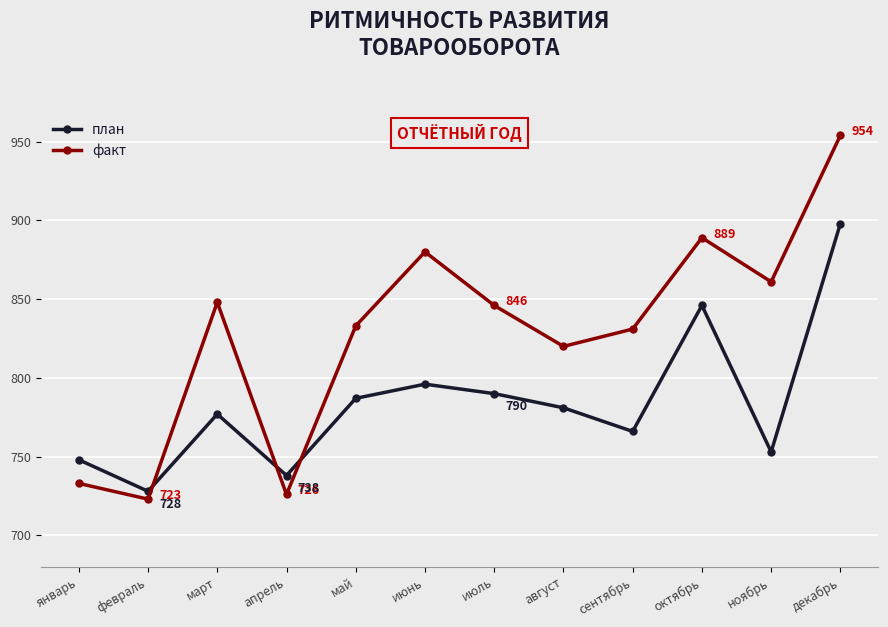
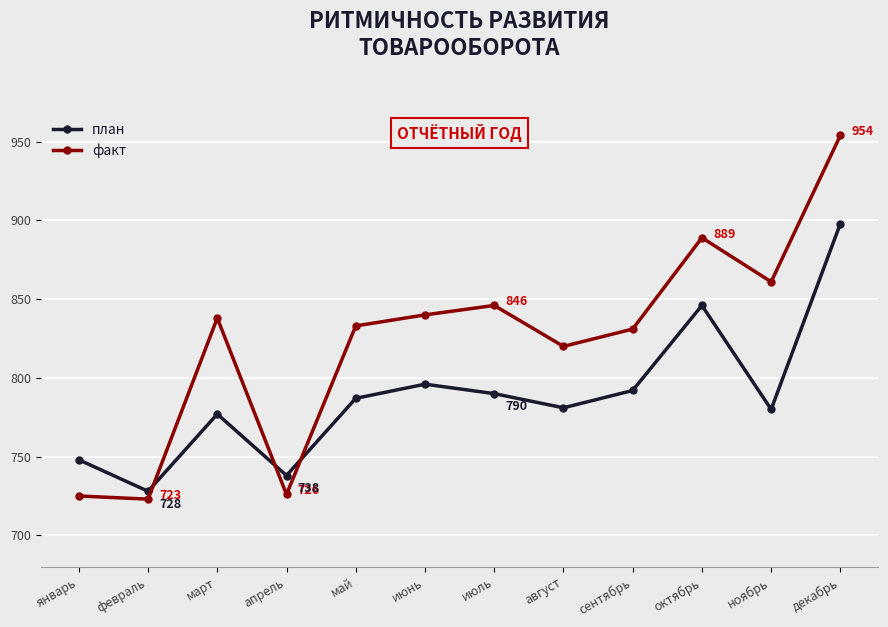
факт, январь: 733 -> 725
факт, март: 848 -> 838
факт, июнь: 880 -> 840
план, сентябрь: 766 -> 792
план, ноябрь: 753 -> 780
